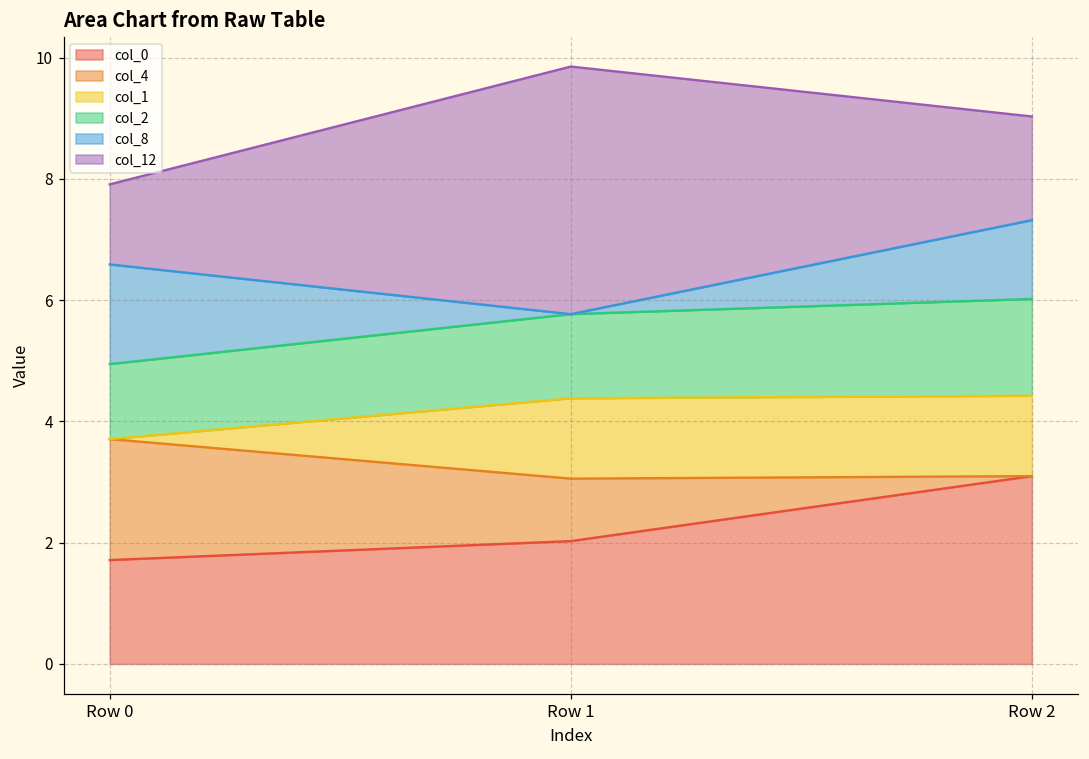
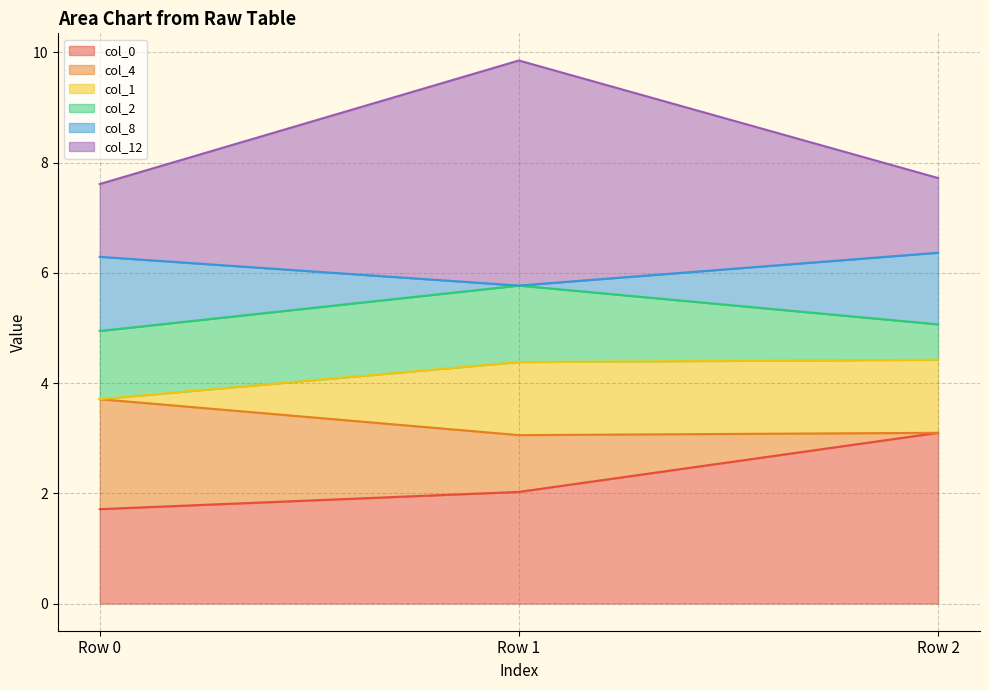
col_8, Row 0: 1.6 -> 1.3
col_2, Row 2: 1.6 -> 0.6
col_12, Row 2: 1.7 -> 1.4
